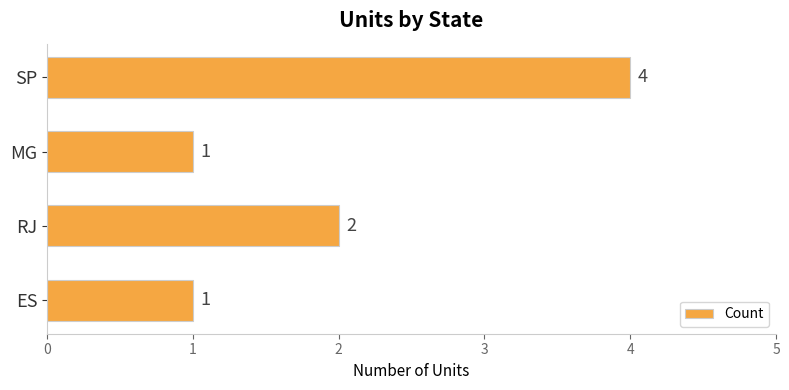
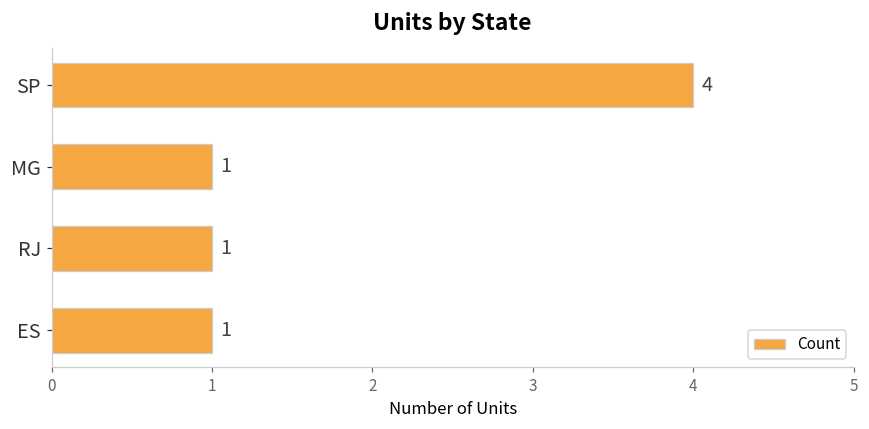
RJ: 2 -> 1
